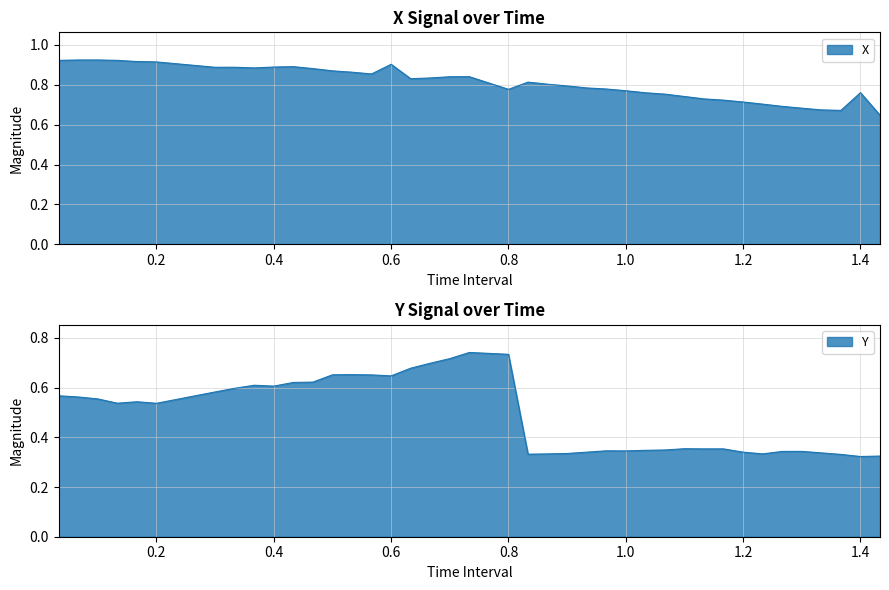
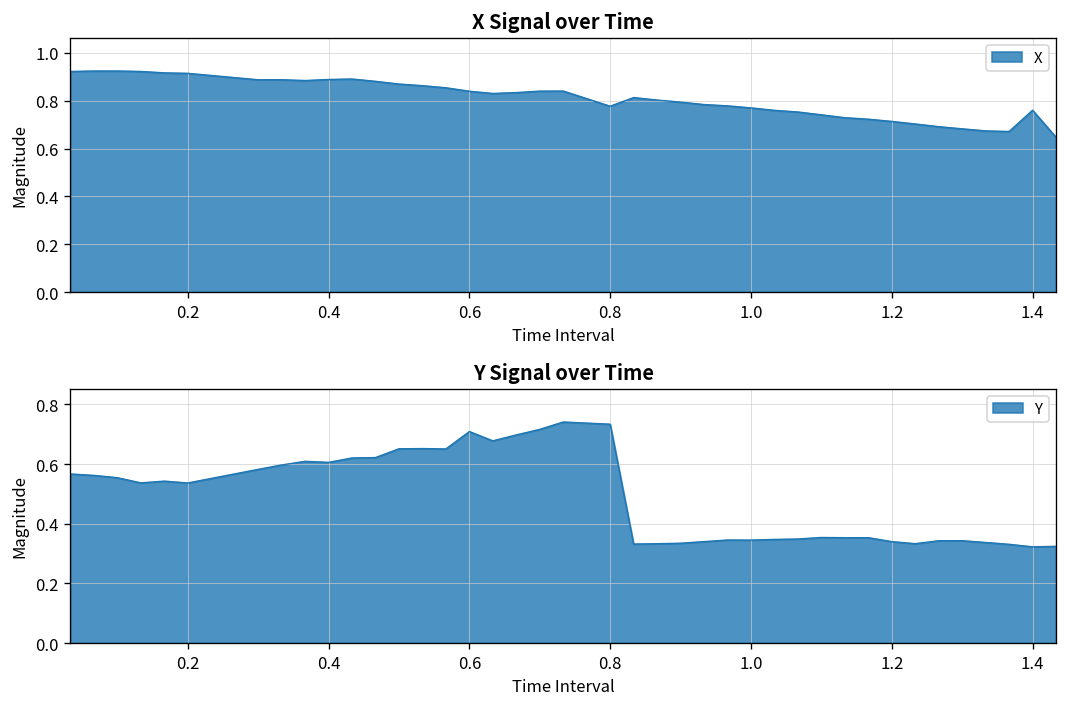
X Signal over Time, 0.6: 0.90 -> 0.84
Y Signal over Time, 0.6: 0.65 -> 0.71
